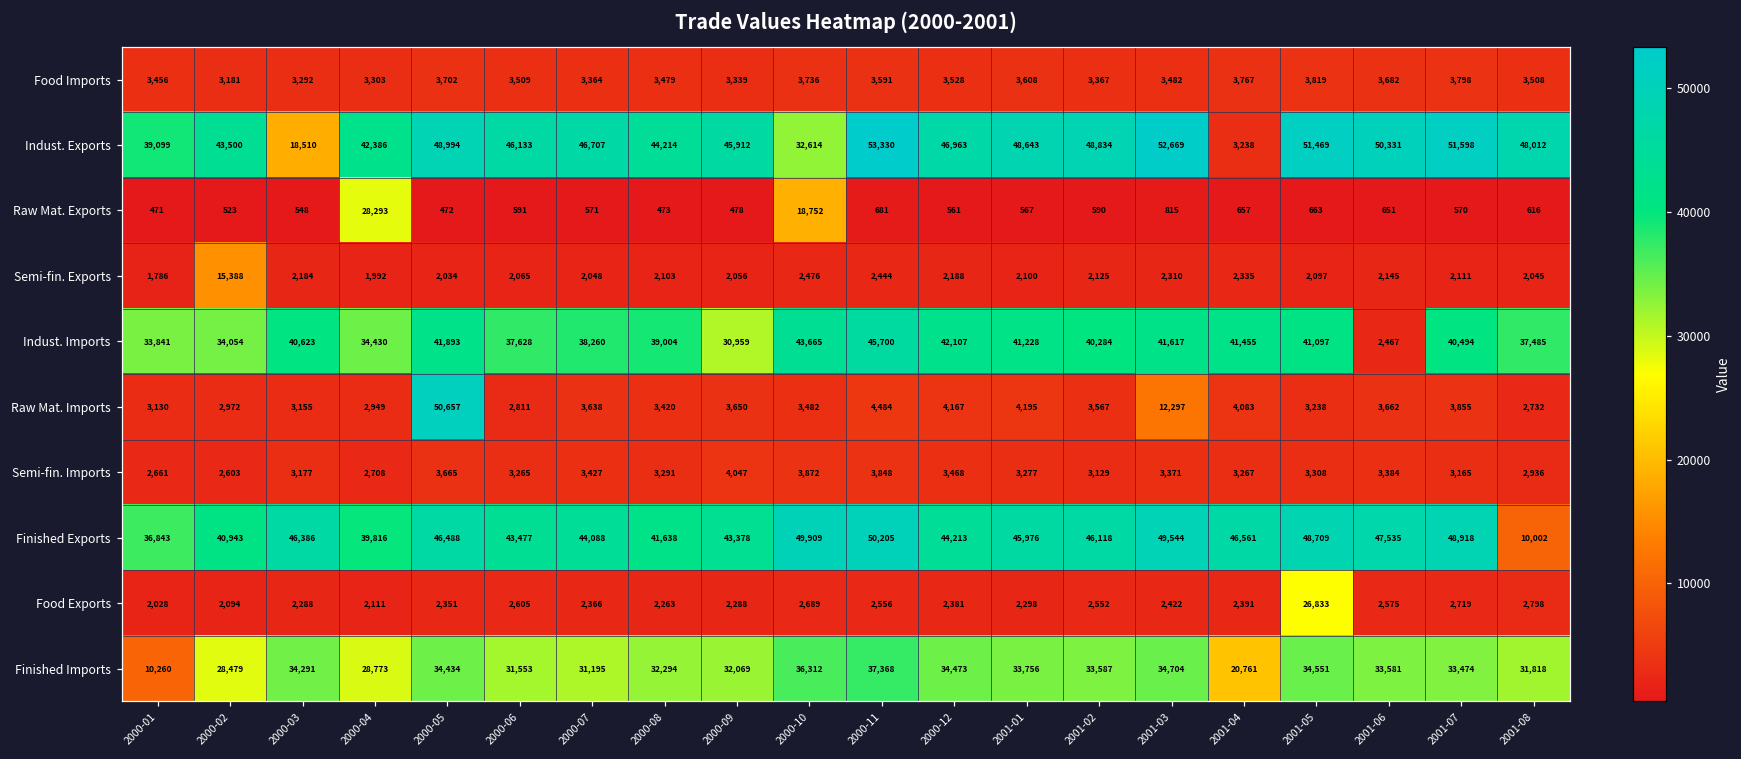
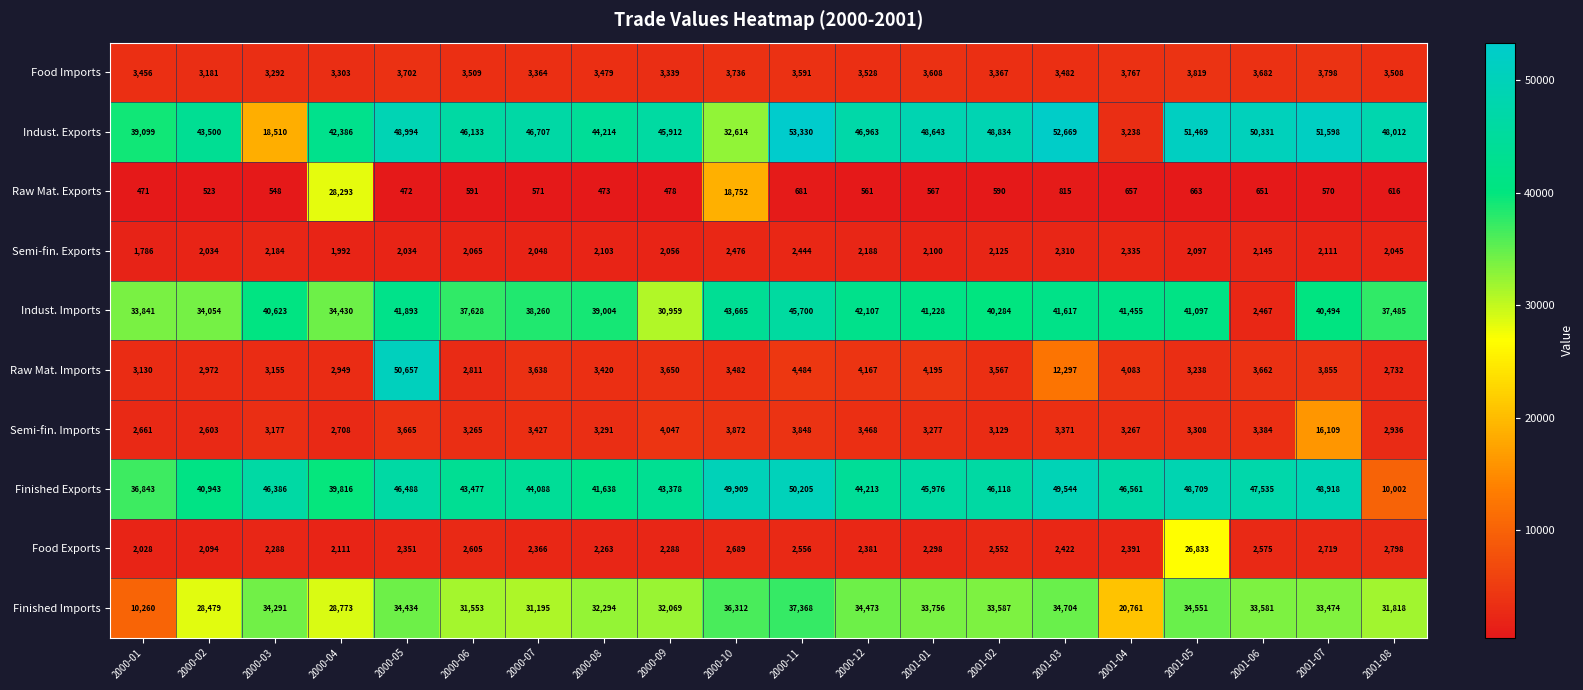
Semi-fin. Exports, 2000-02: 15,388 -> 2,034
Semi-fin. Imports, 2001-07: 3,165 -> 16,109
